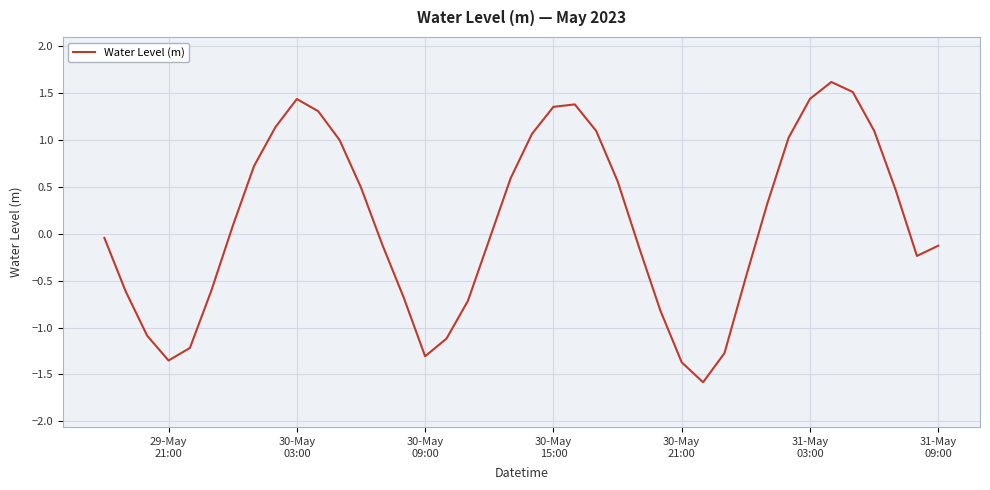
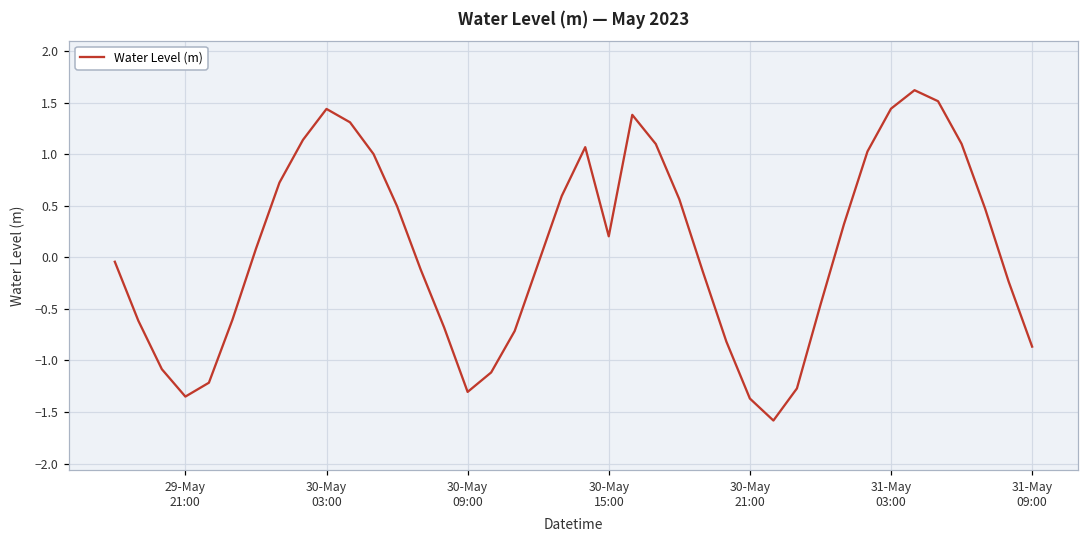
30-May 15:00: 1.4 -> 0.2
31-May 09:00: -0.1 -> -0.9
